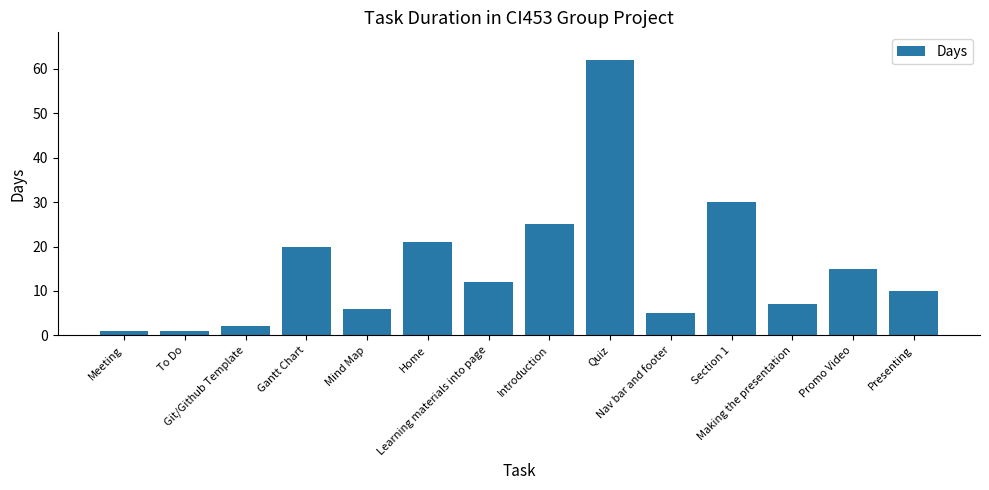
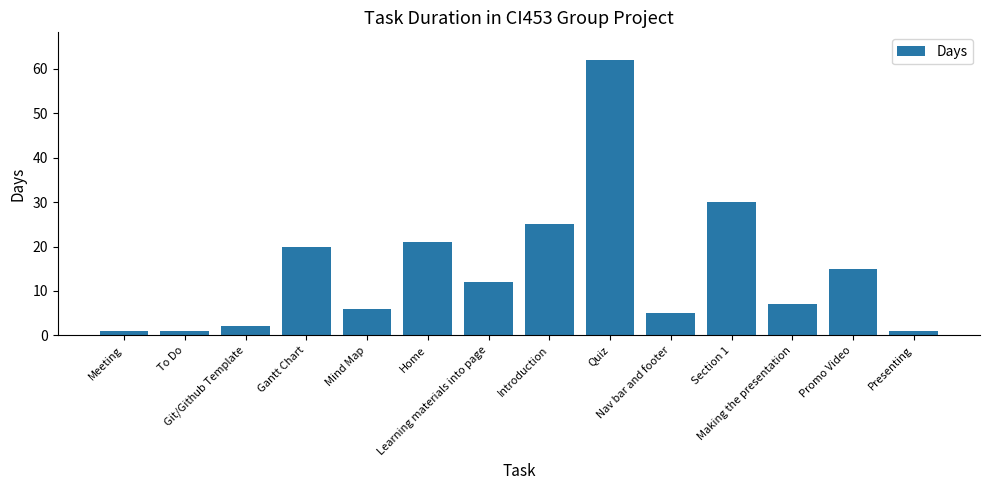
Presenting: 10 -> 1
